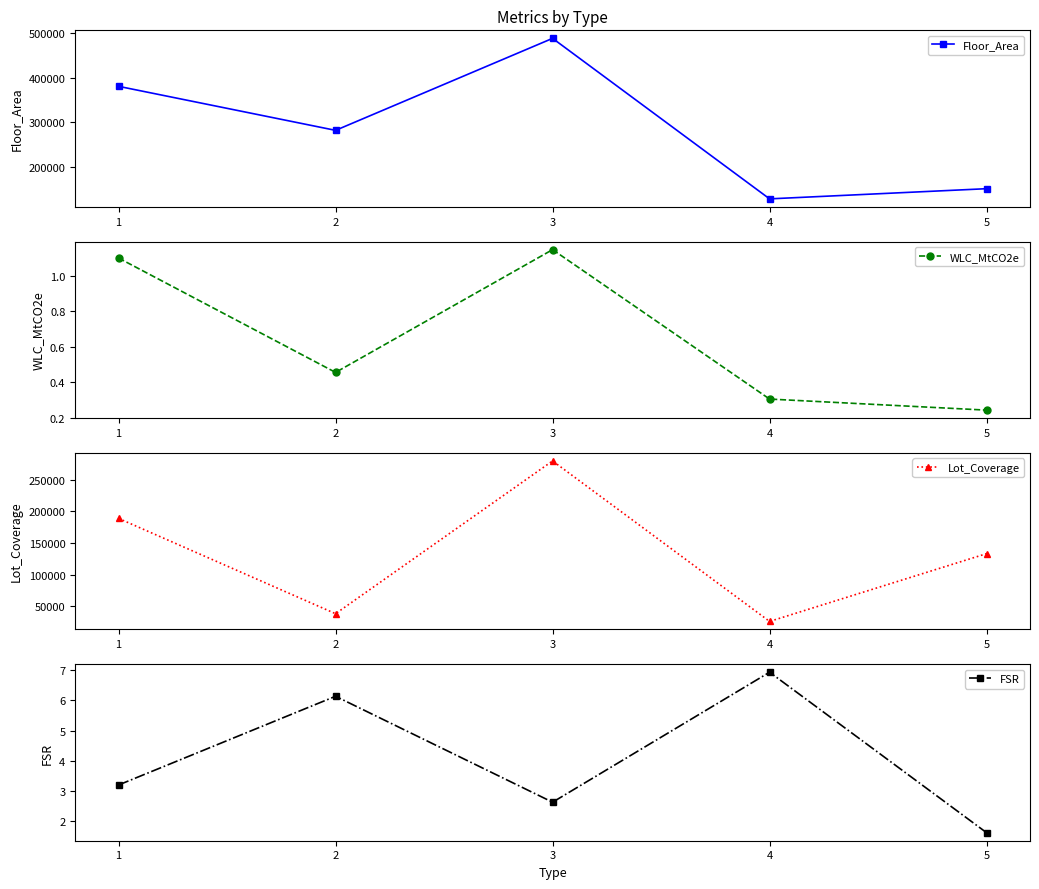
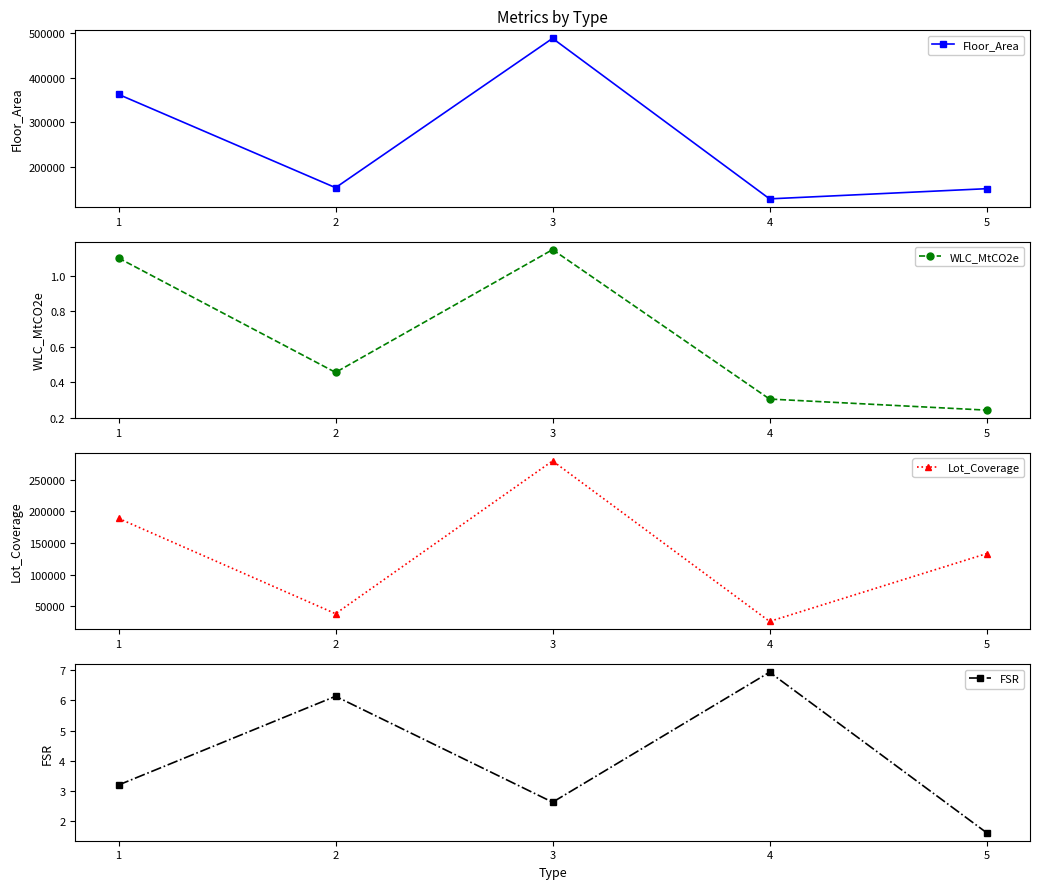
Metrics by Type, 1: 380000 -> 360000
Metrics by Type, 2: 280000 -> 150000
